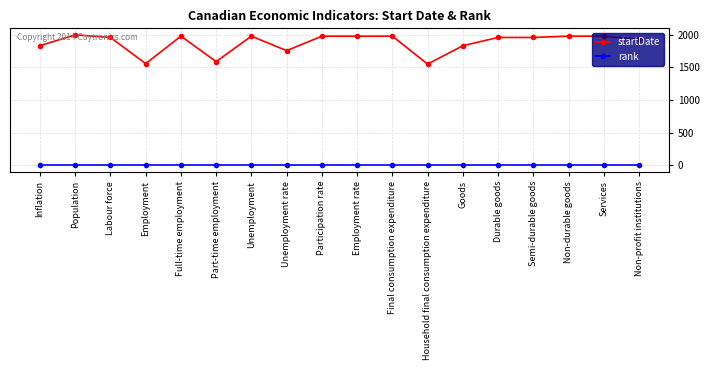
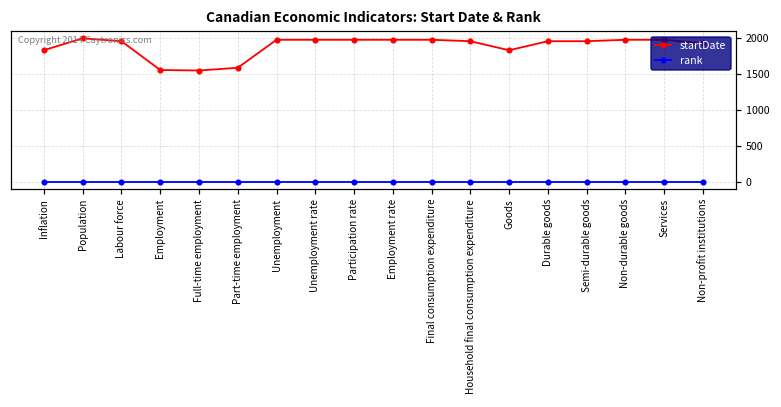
startDate, Full-time employment: 2000 -> 1600
startDate, Unemployment rate: 1800 -> 2000
startDate, Household final consumption expenditure: 1600 -> 2000
